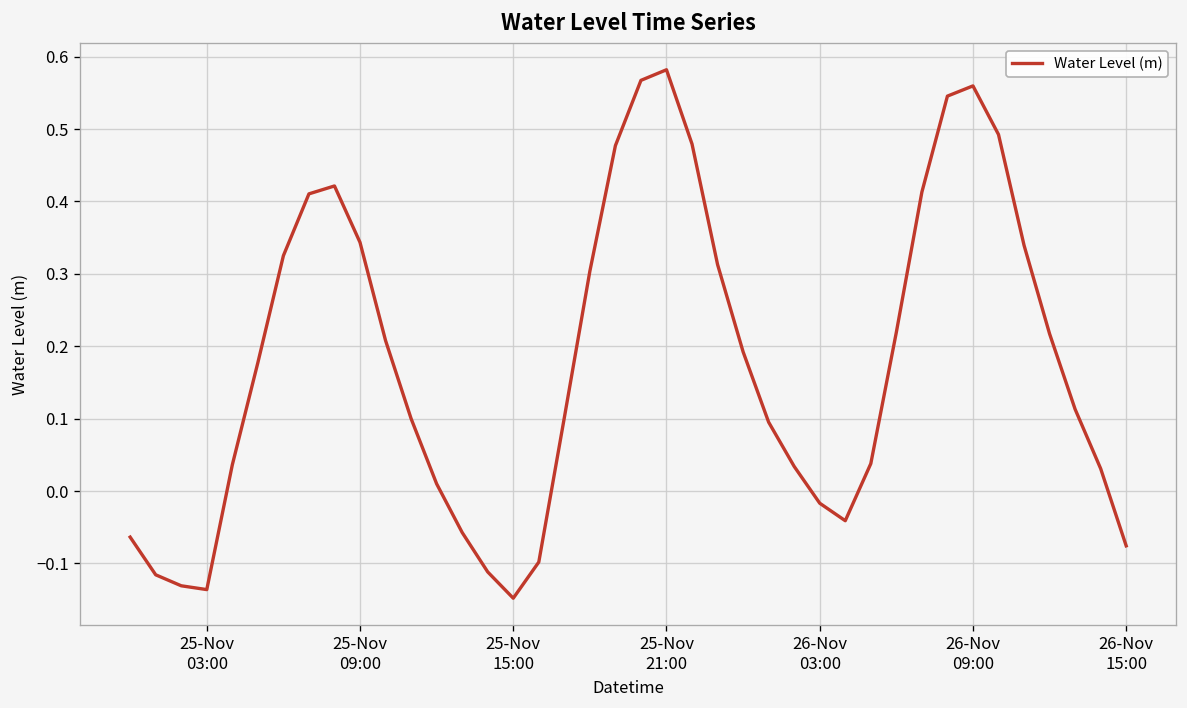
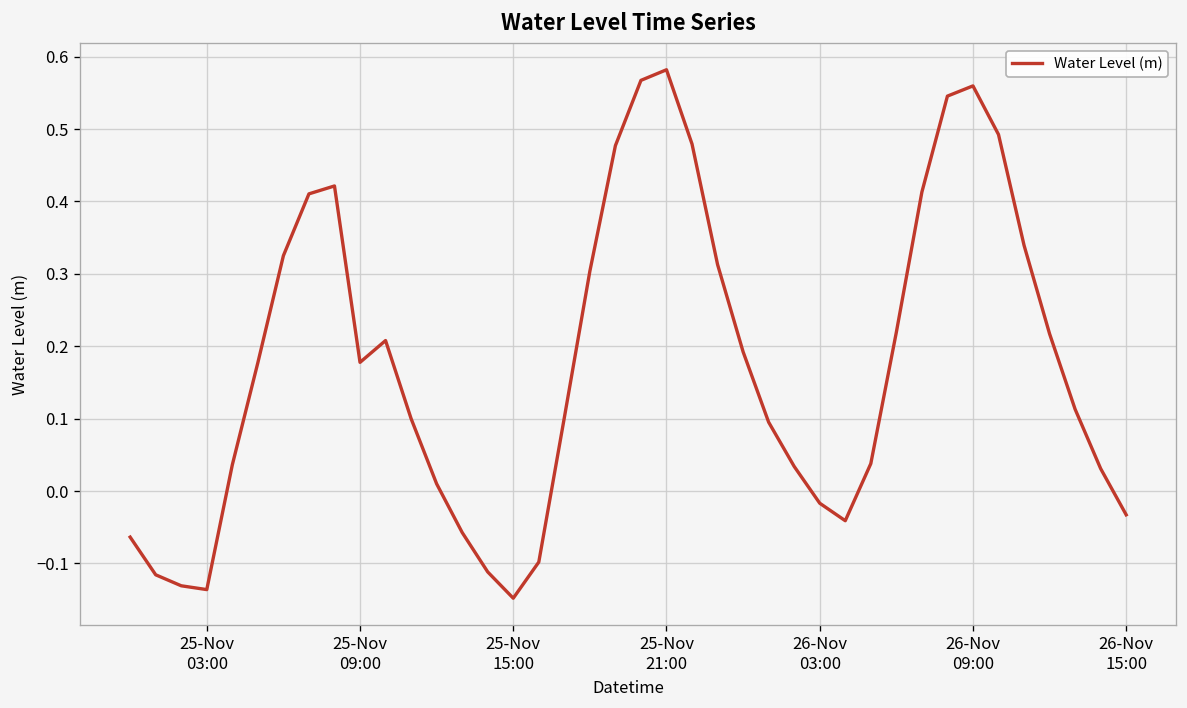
25-Nov 09:00: 0.34 -> 0.18
26-Nov 15:00: -0.08 -> -0.03
